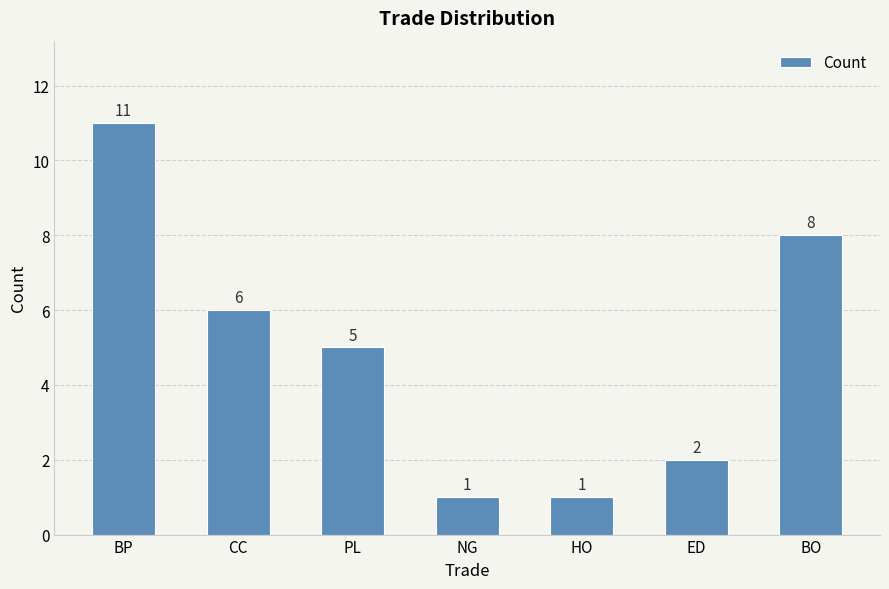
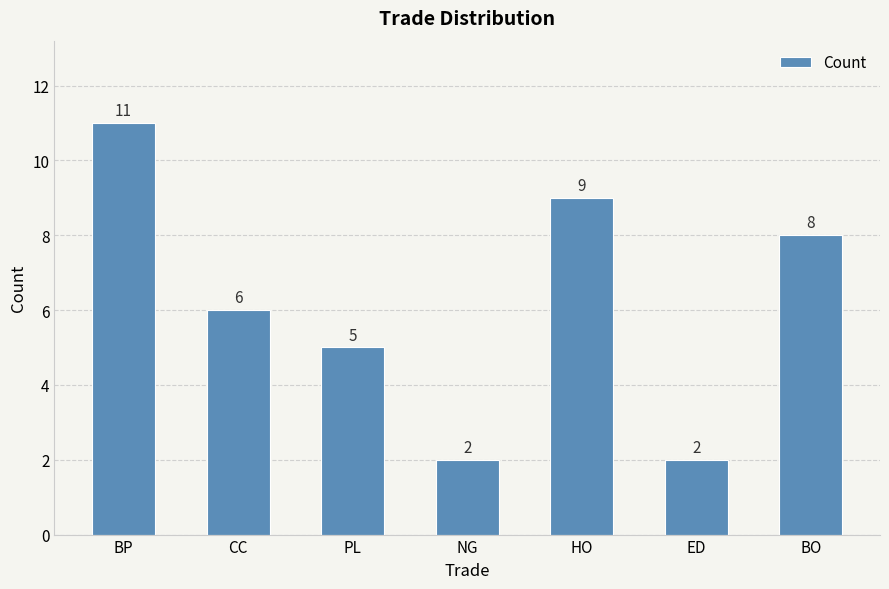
NG: 1 -> 2
HO: 1 -> 9
